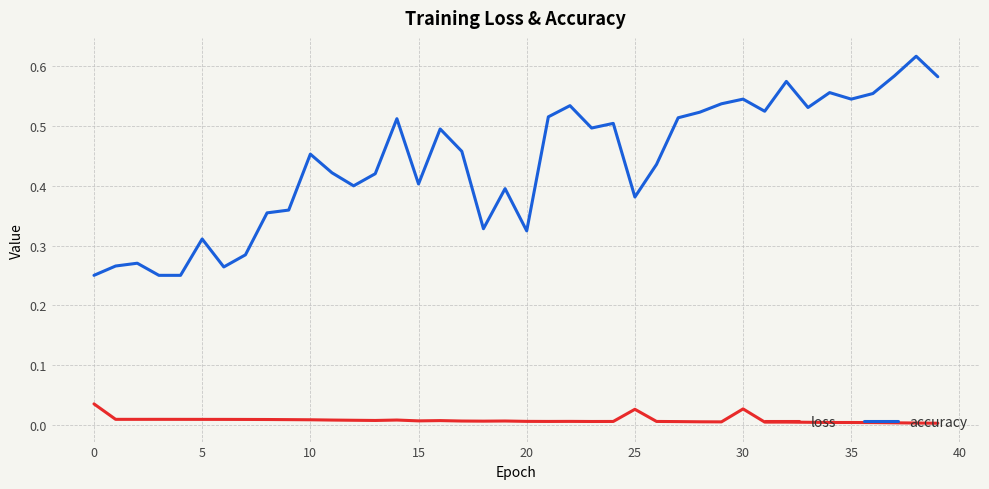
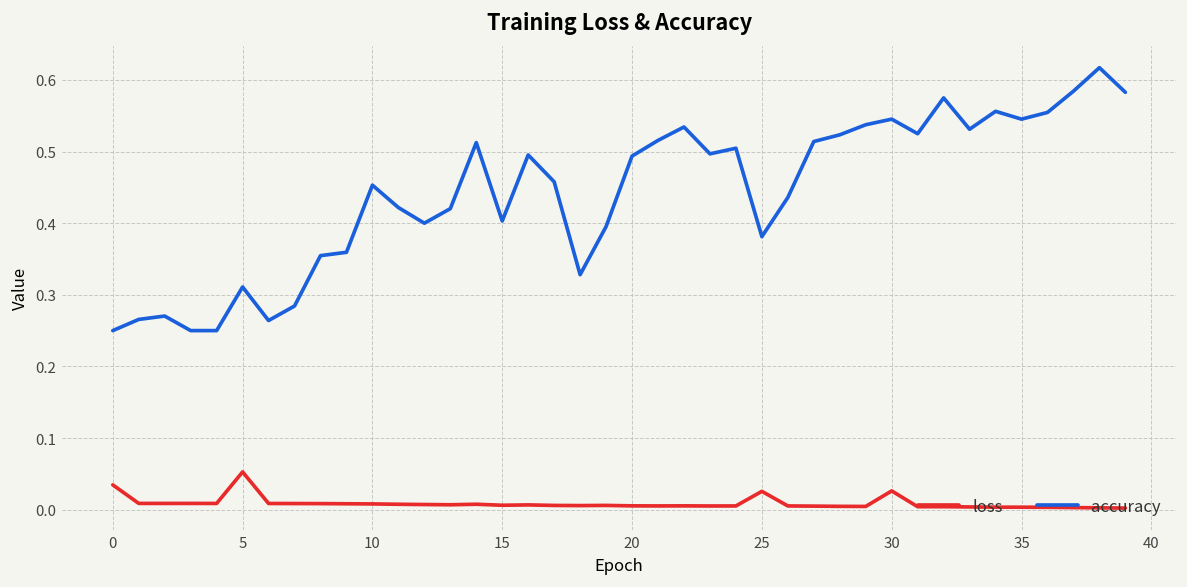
loss, 5: 0.01 -> 0.05
accuracy, 20: 0.32 -> 0.49
